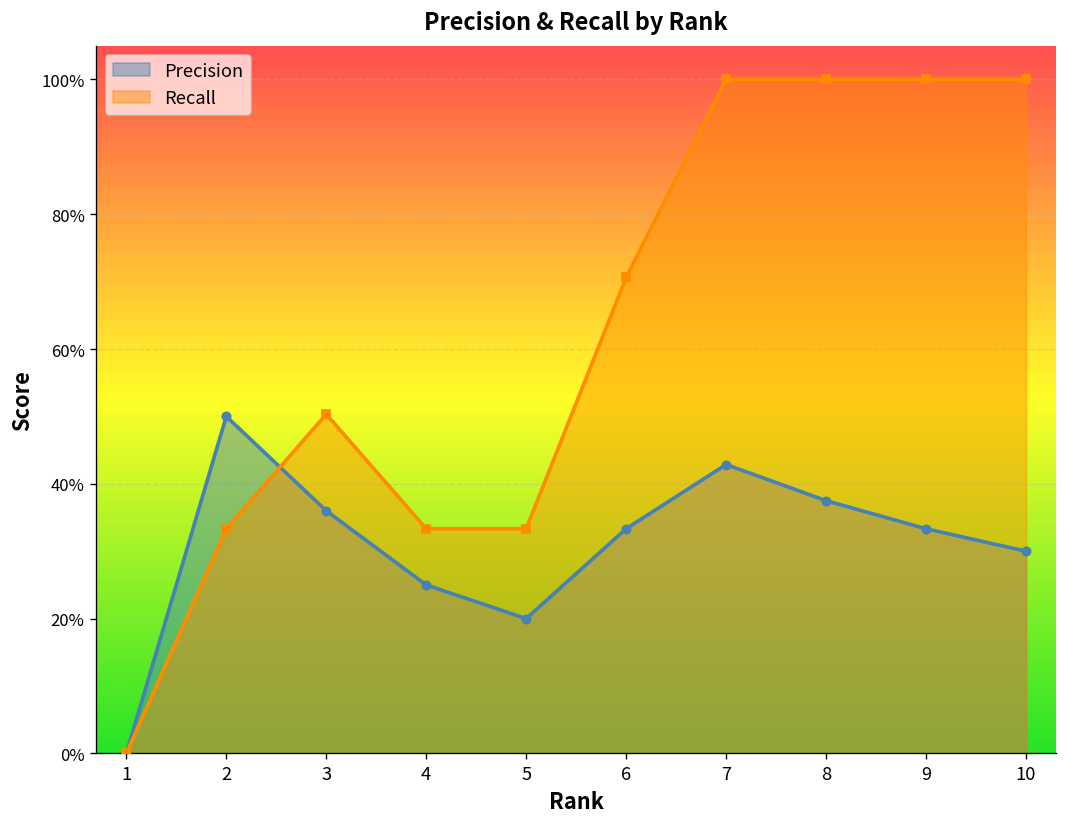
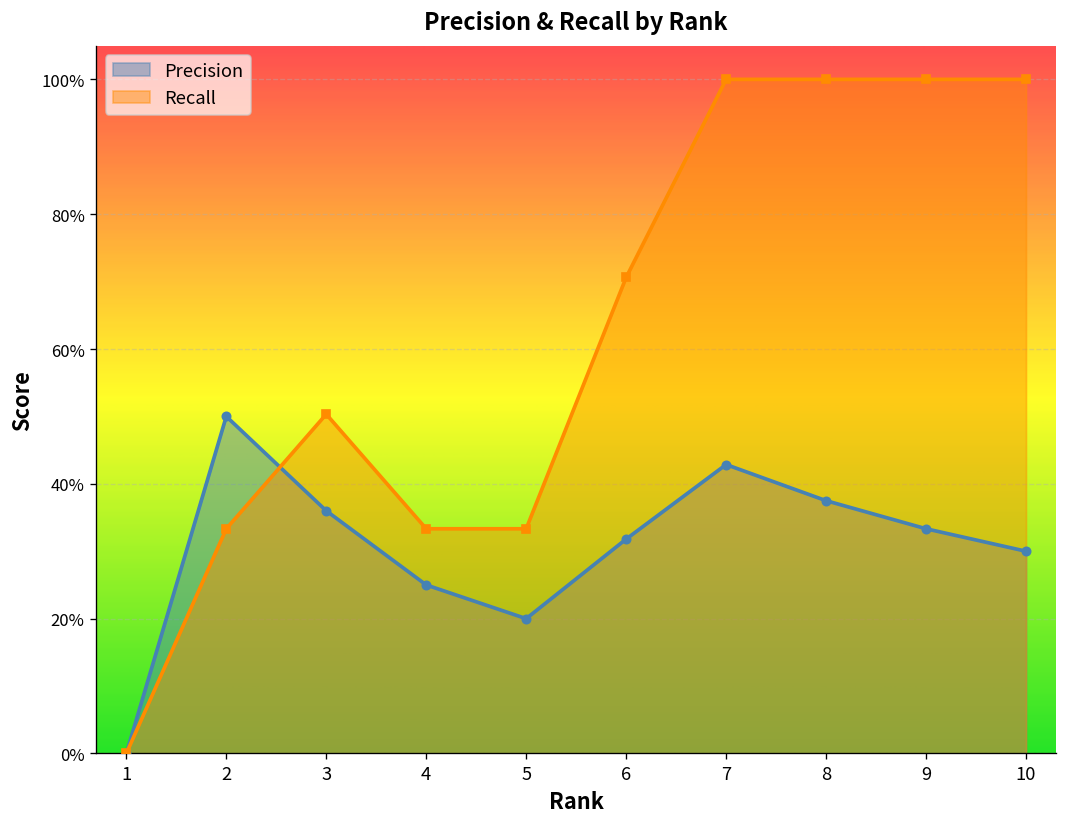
Precision, 6: 33% -> 32%
